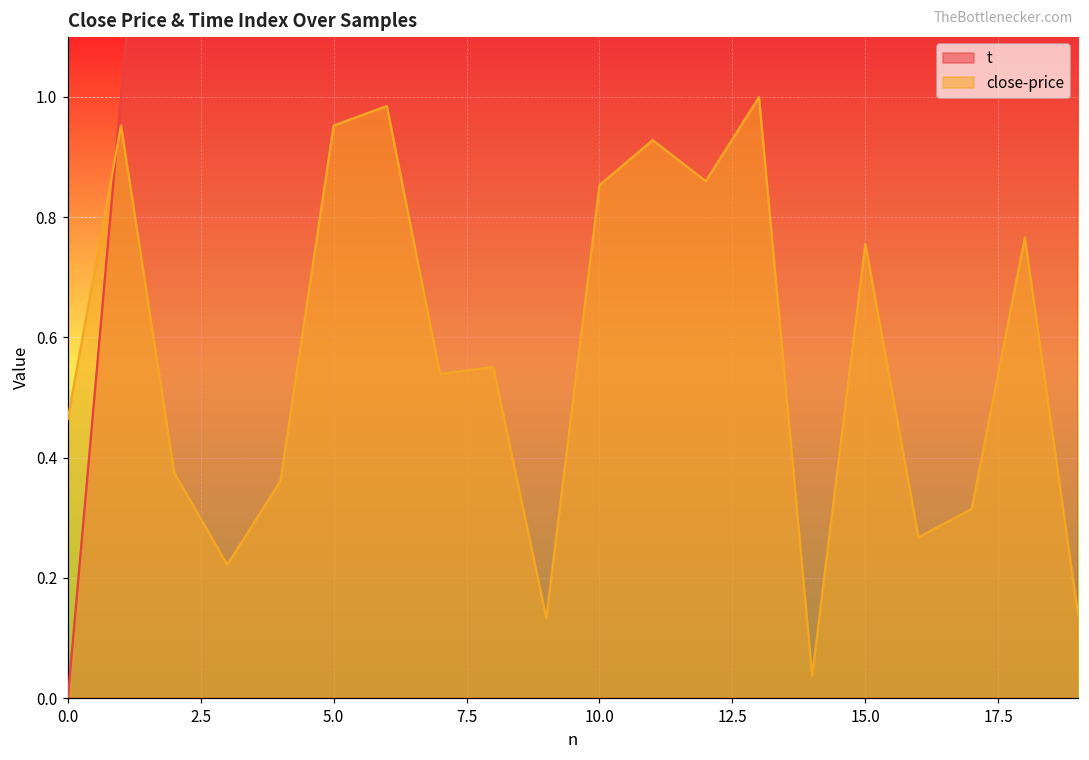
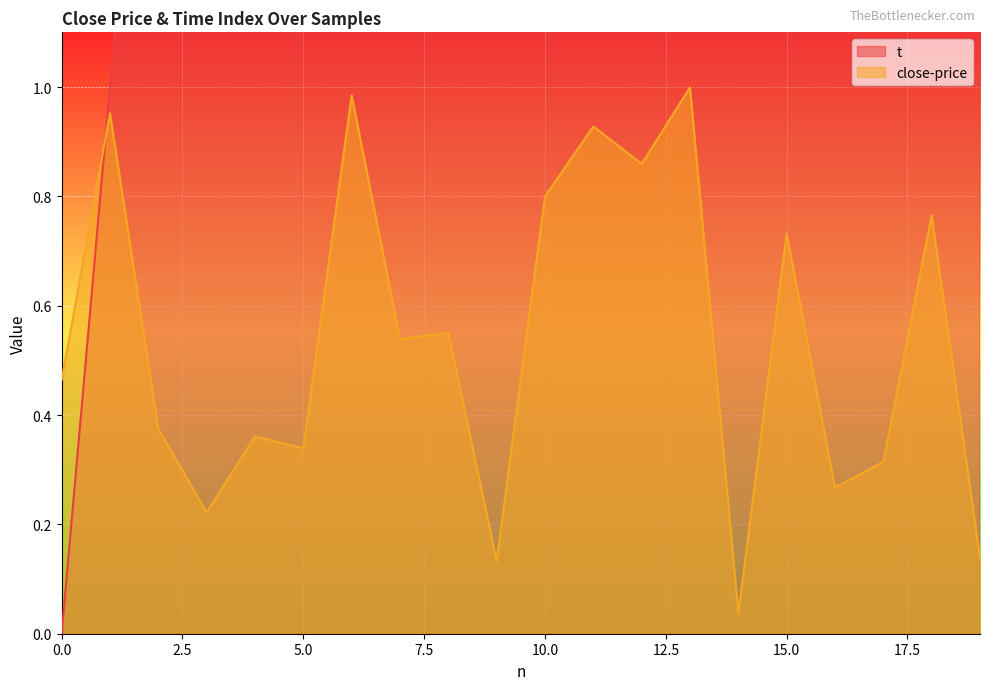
close-price, 5.0: 0.95 -> 0.34
close-price, 10.0: 0.85 -> 0.80
close-price, 15.0: 0.76 -> 0.73
